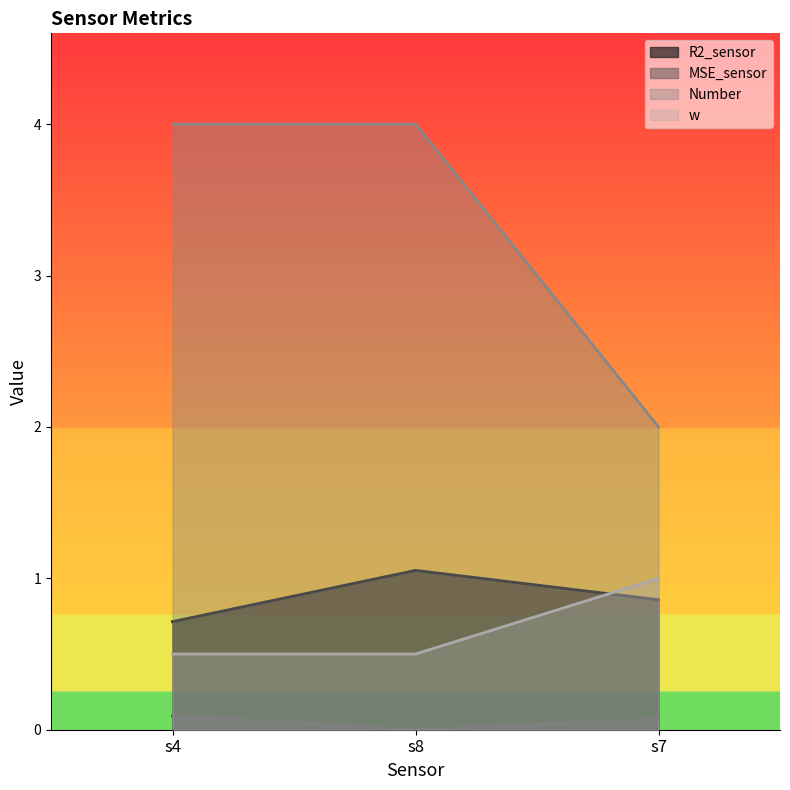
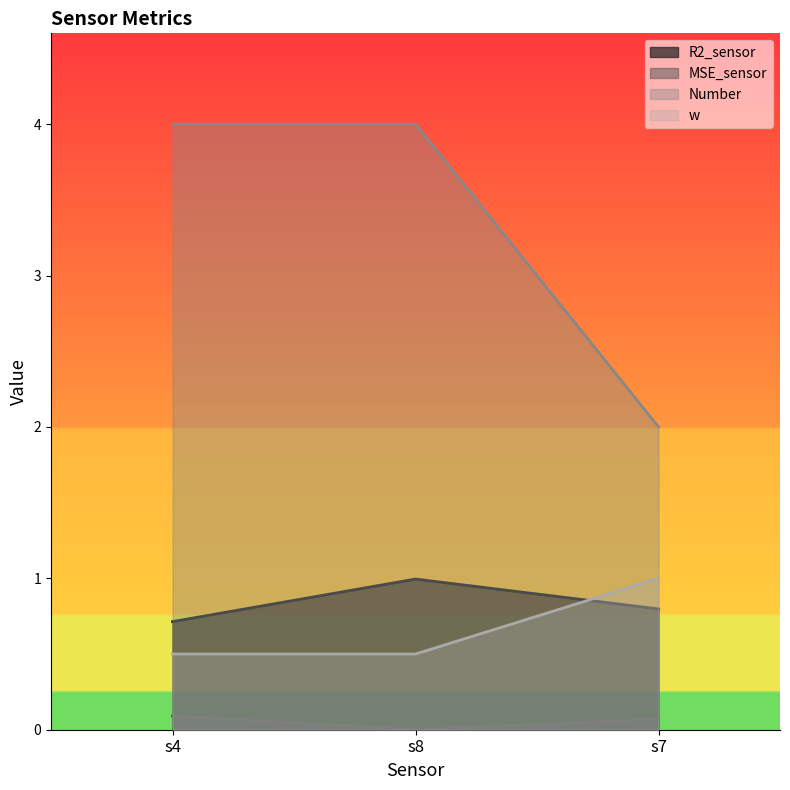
R2_sensor, s8: 1.05 -> 1.00
R2_sensor, s7: 0.86 -> 0.80
